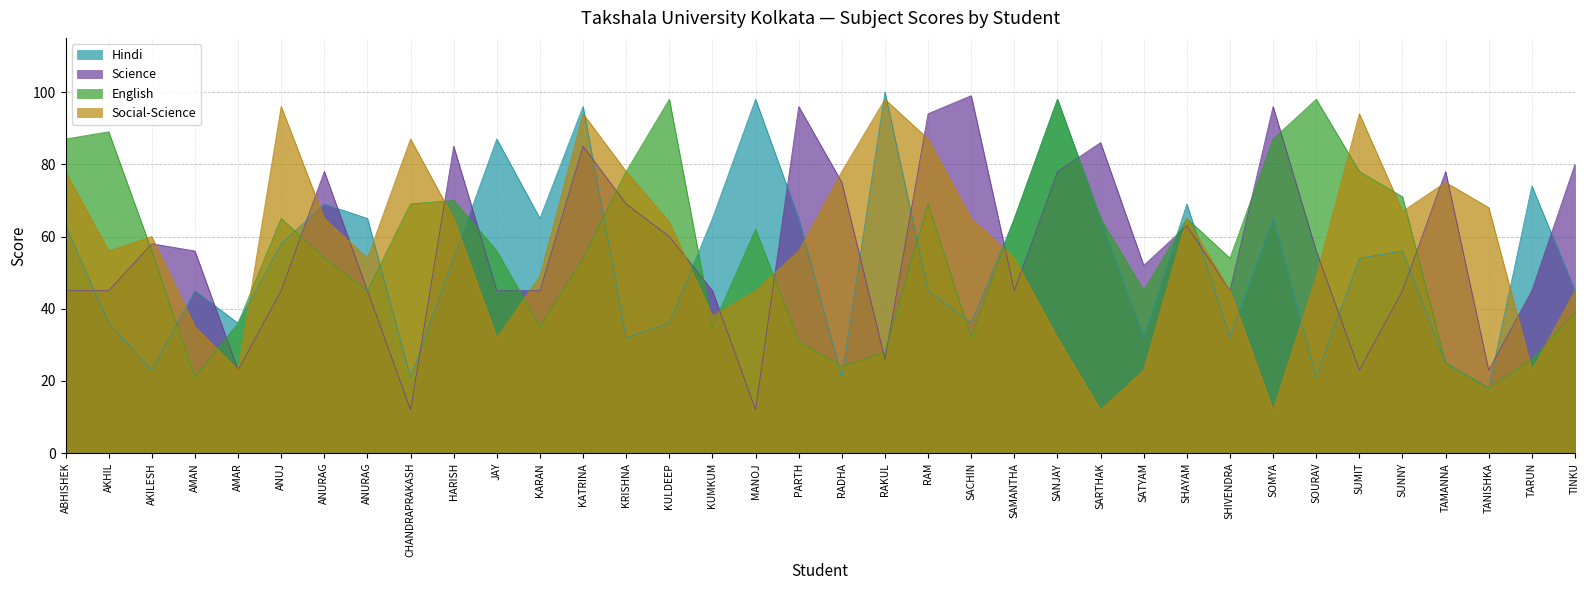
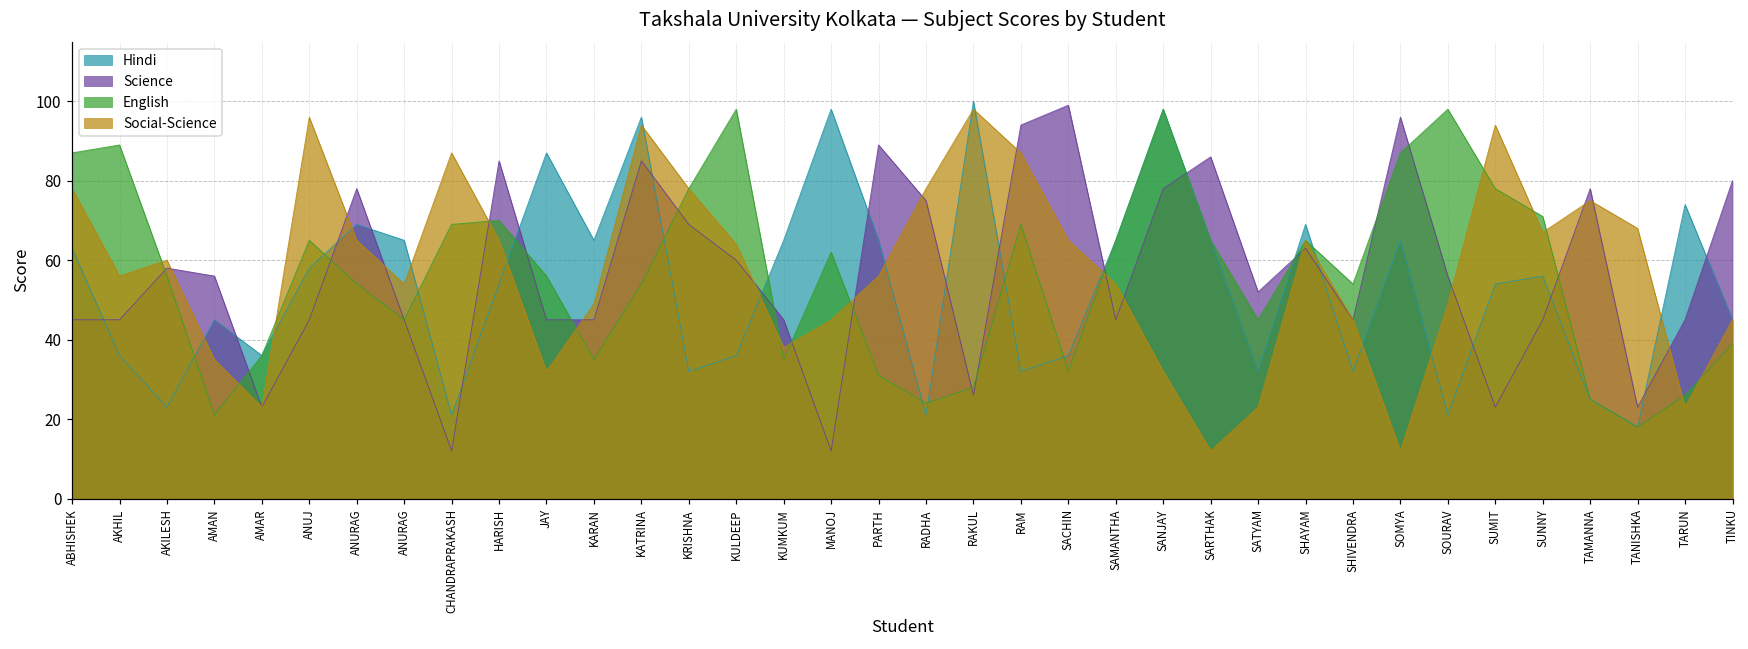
Science, PARTH: 96 -> 89
Hindi, RAM: 45 -> 32
